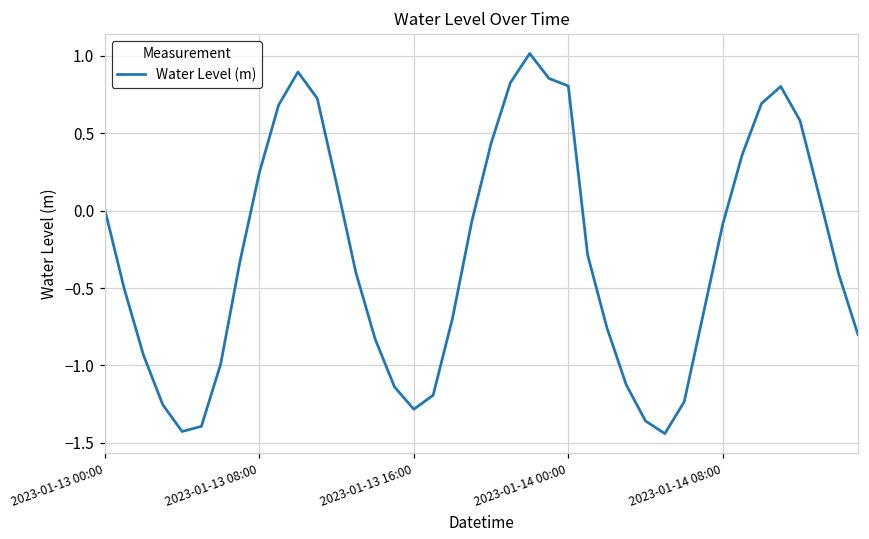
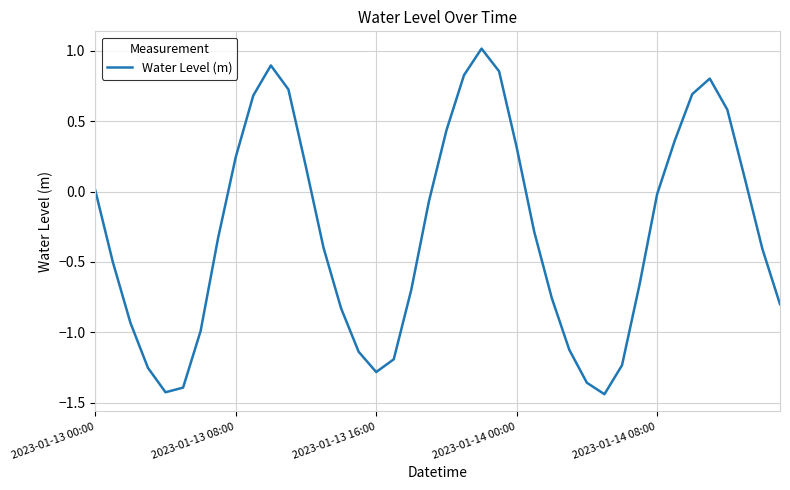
2023-01-14 00:00: 0.81 -> 0.32
2023-01-14 08:00: -0.09 -> -0.02
